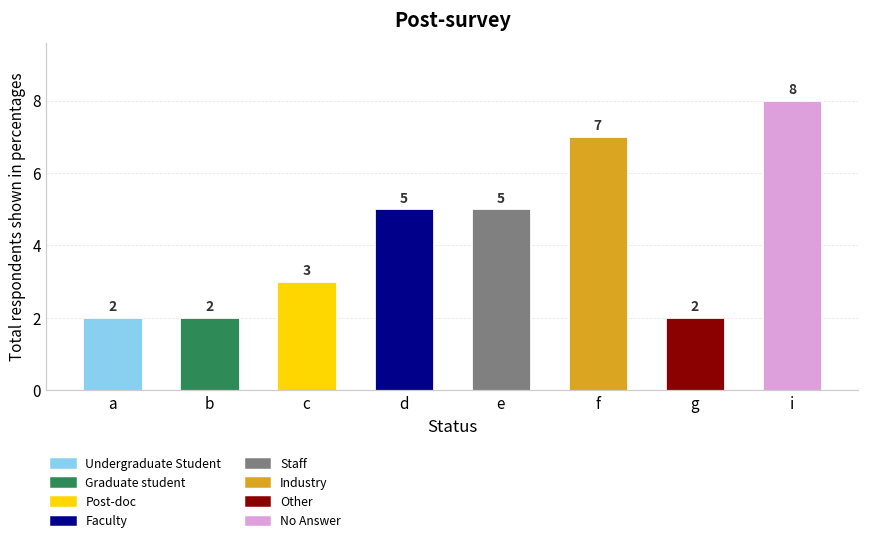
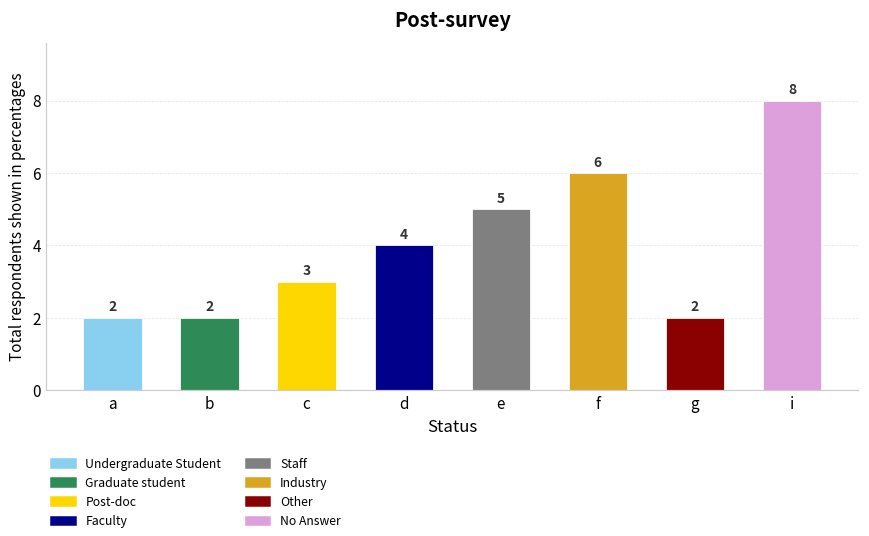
d: 5 -> 4
f: 7 -> 6
